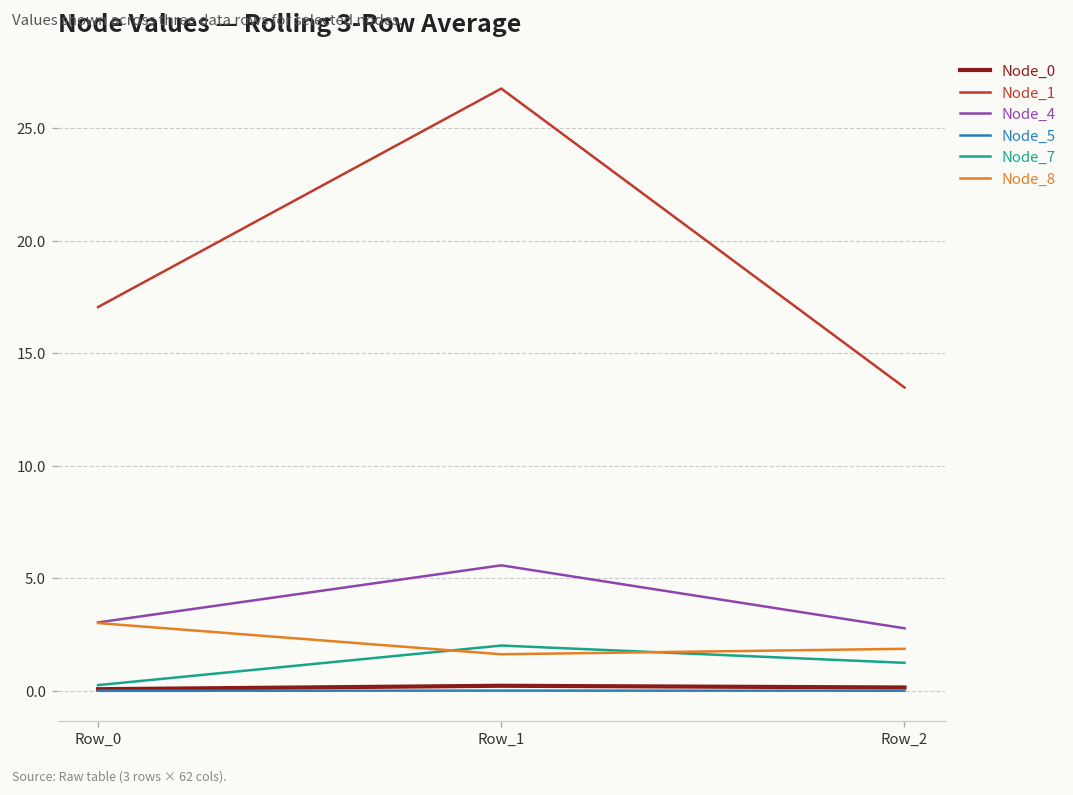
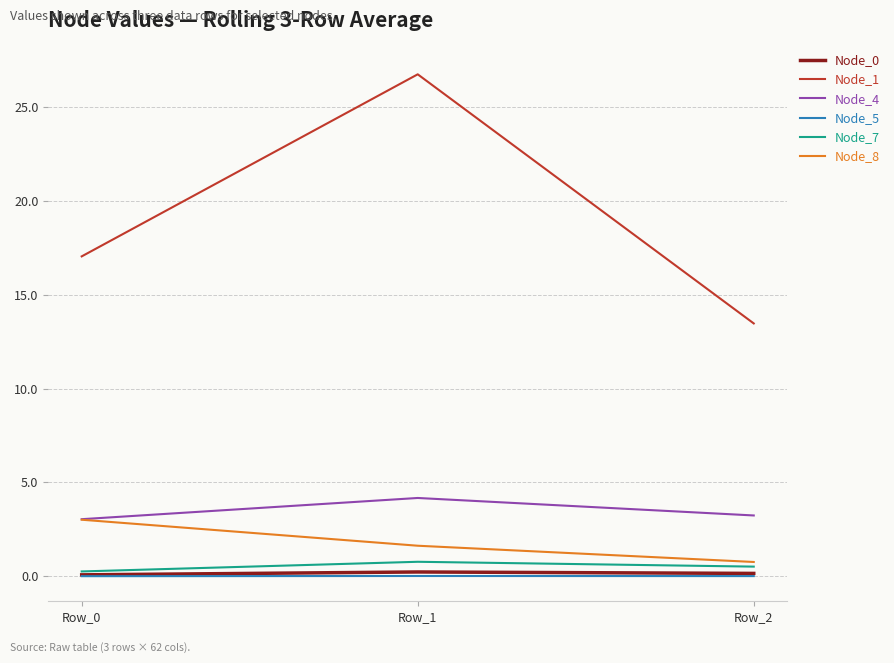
Node_4, Row_1: 5.6 -> 4.2
Node_7, Row_1: 2.0 -> 0.8
Node_4, Row_2: 2.8 -> 3.2
Node_7, Row_2: 1.2 -> 0.5
Node_8, Row_2: 1.9 -> 0.8
